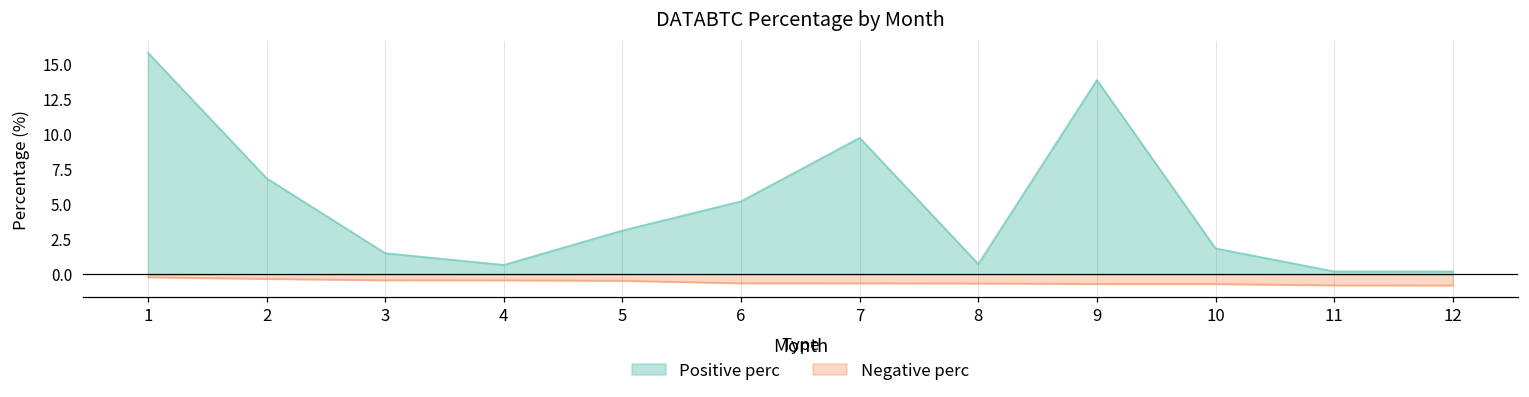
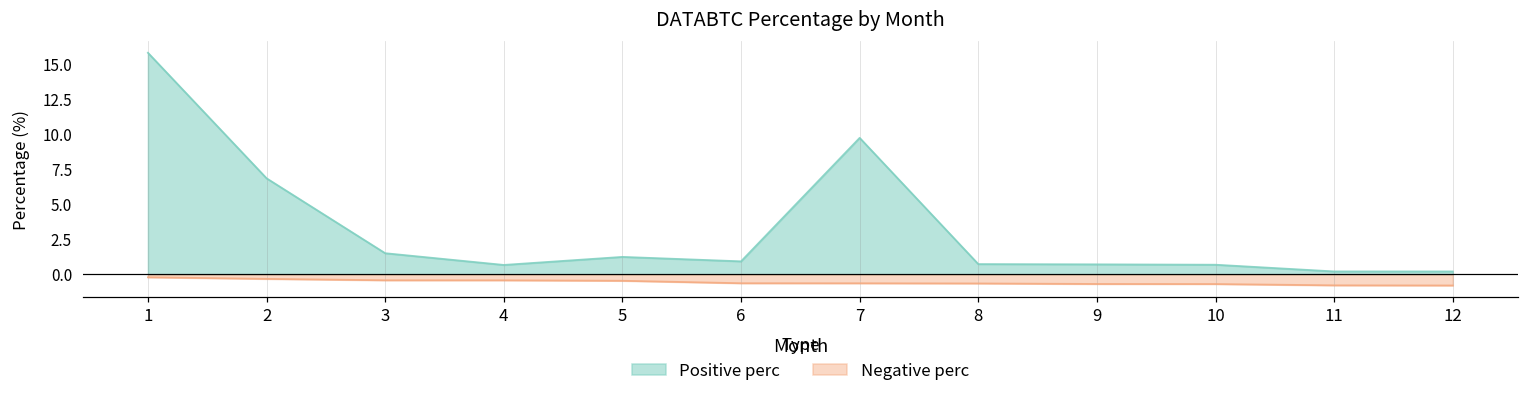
Positive perc, 5: 3.1 -> 1.2
Positive perc, 6: 5.2 -> 0.9
Positive perc, 9: 13.8 -> 0.7
Positive perc, 10: 1.8 -> 0.7
